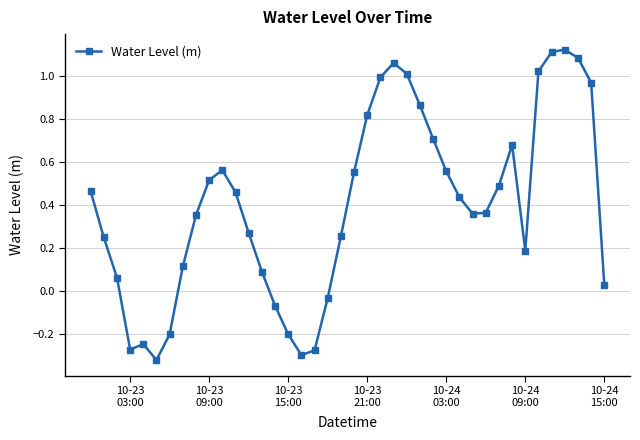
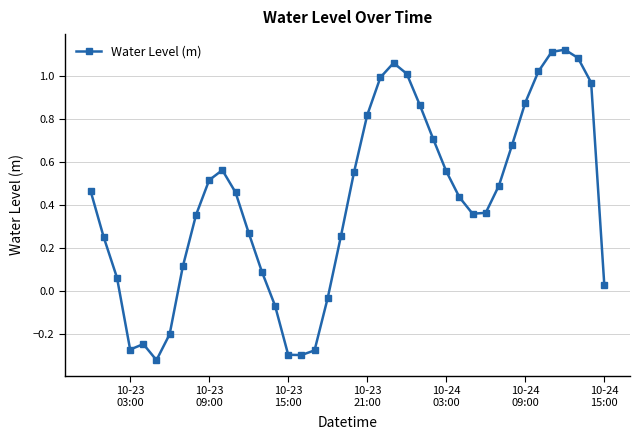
10-23 15:00: -0.20 -> -0.30
10-24 09:00: 0.19 -> 0.88
